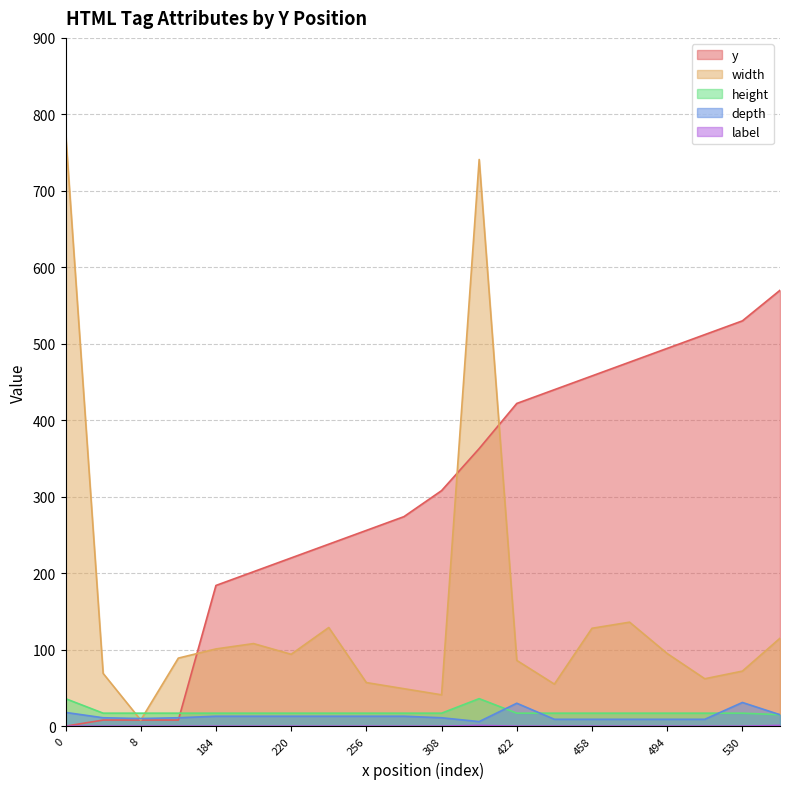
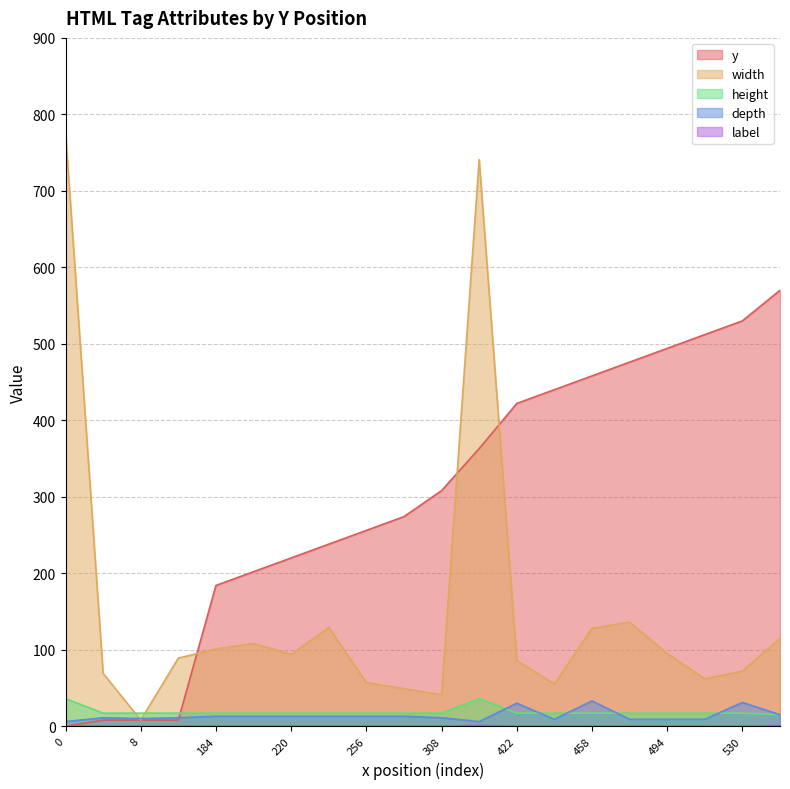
depth, 0: 20 -> 10
depth, 458: 10 -> 30
